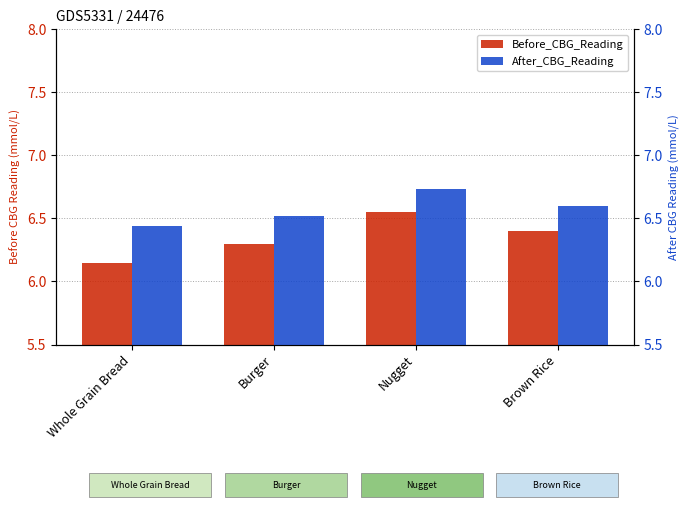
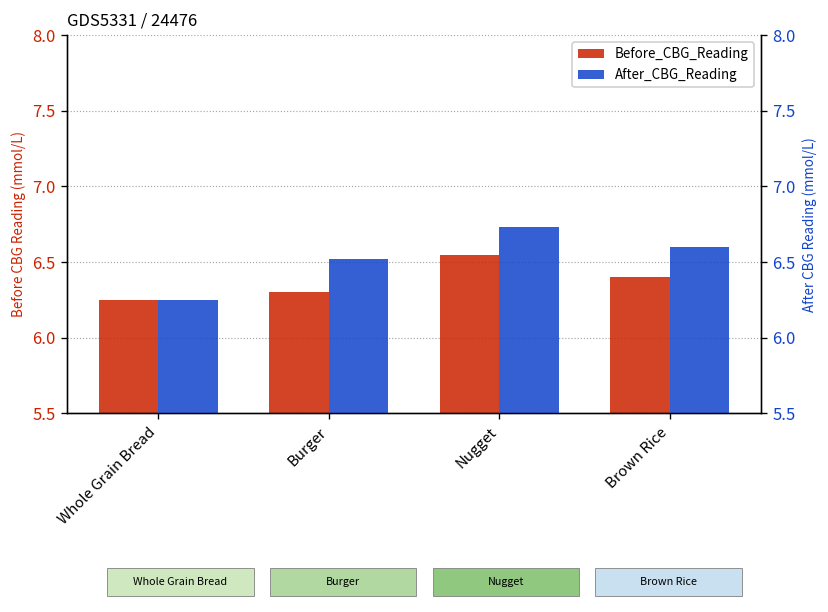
Before_CBG_Reading, Whole Grain Bread: 6.15 -> 6.25
After_CBG_Reading, Whole Grain Bread: 6.44 -> 6.25
